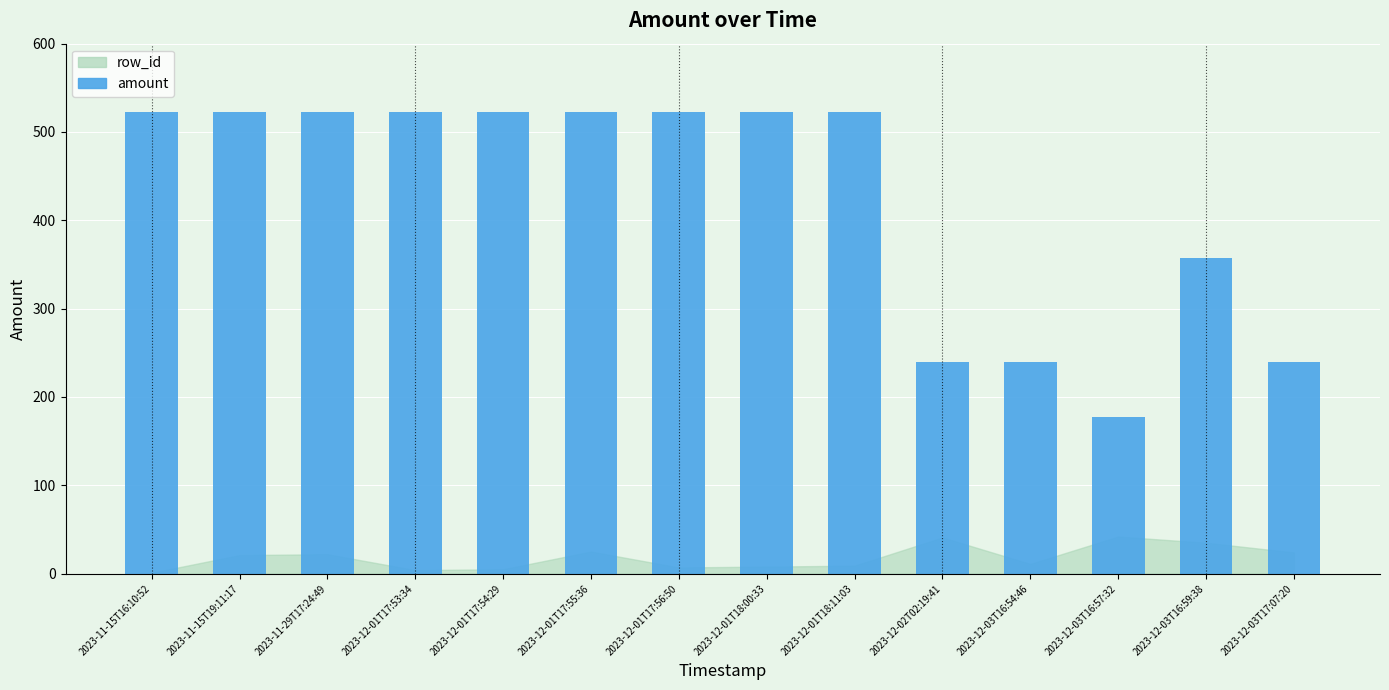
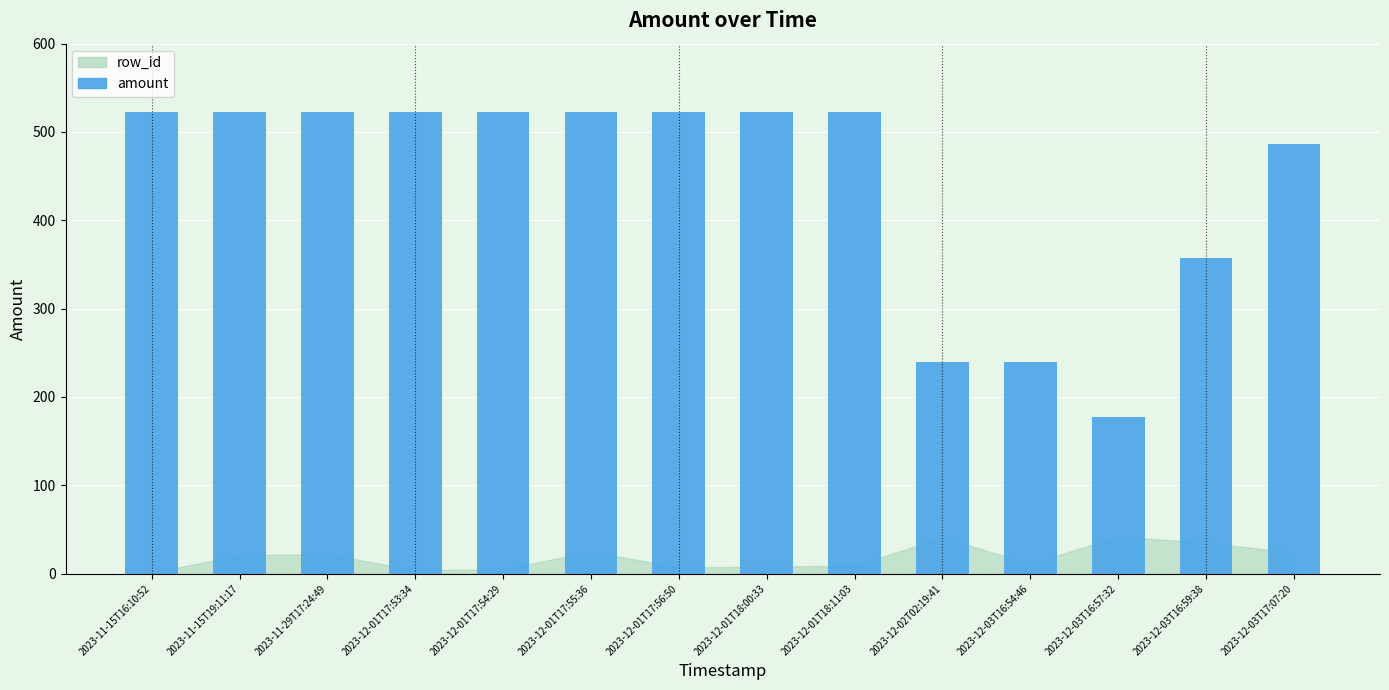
amount, 2023-12-03T17:07:20: 240 -> 490
